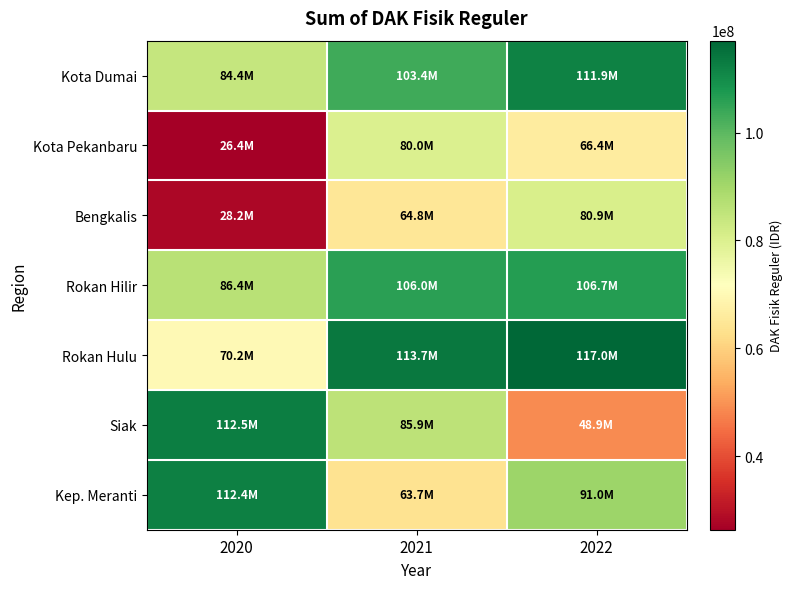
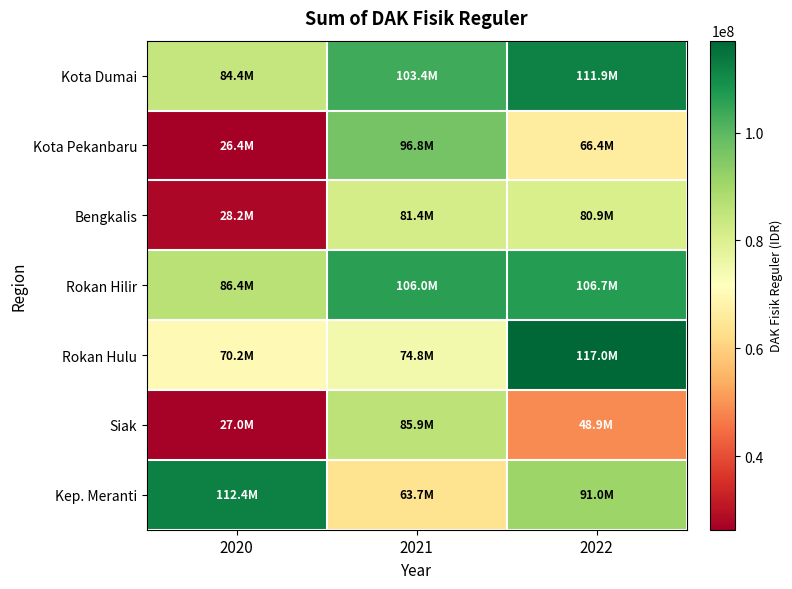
Kota Pekanbaru, 2021: 80.0M -> 96.8M
Bengkalis, 2021: 64.8M -> 81.4M
Rokan Hulu, 2021: 113.7M -> 74.8M
Siak, 2020: 112.5M -> 27.0M
